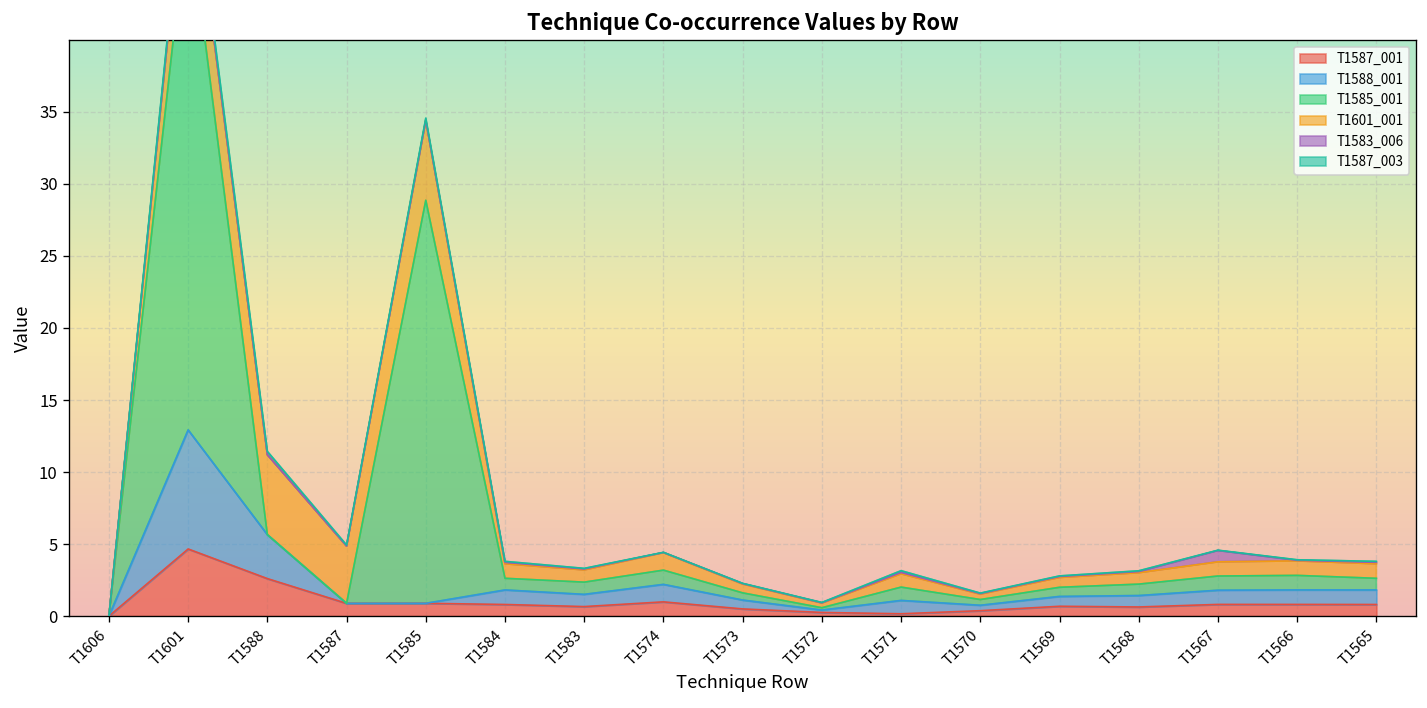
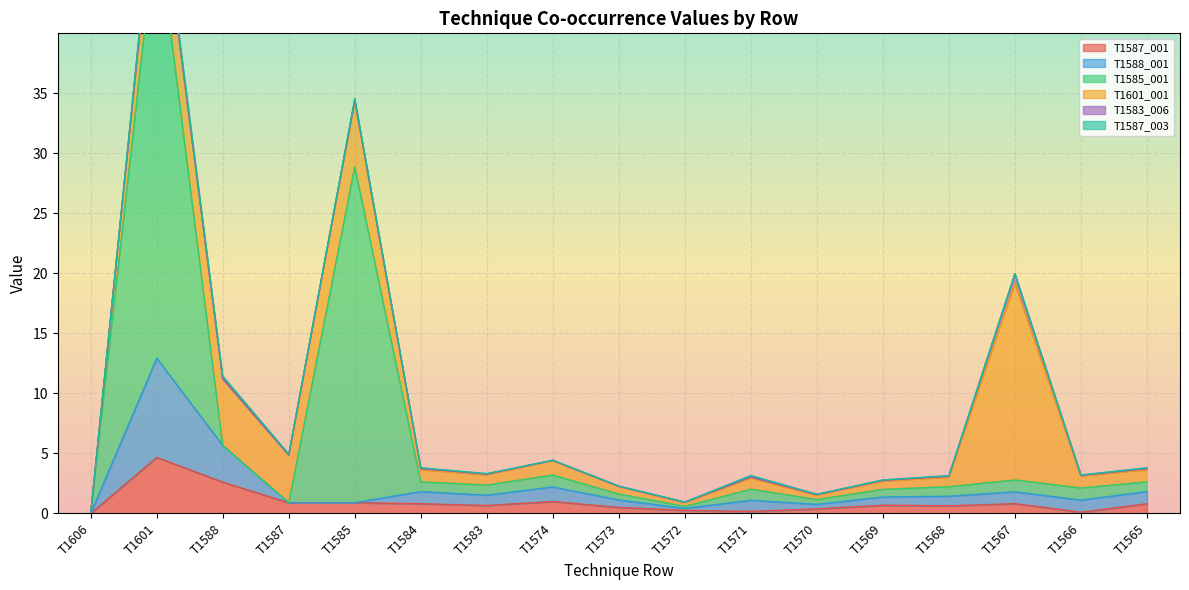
T1601_001, T1567: 1.0 -> 16.4
T1587_001, T1566: 0.8 -> 0.1
